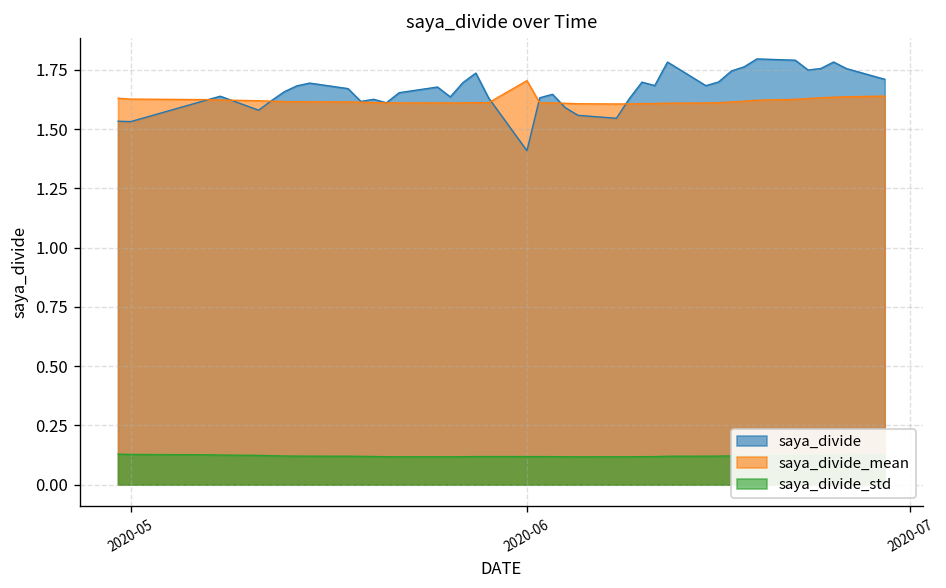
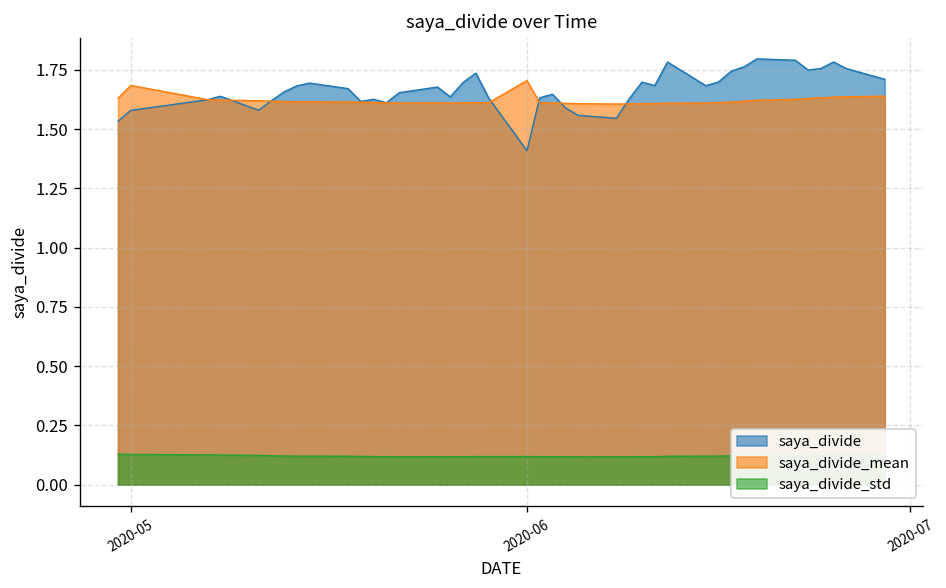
saya_divide, 2020-05: 1.53 -> 1.58
saya_divide_mean, 2020-05: 1.63 -> 1.68
